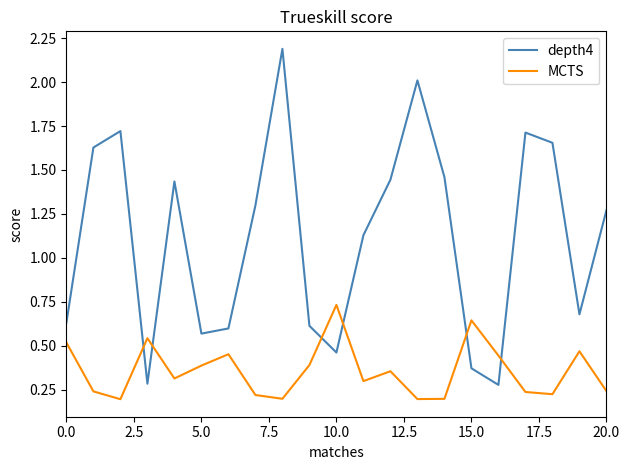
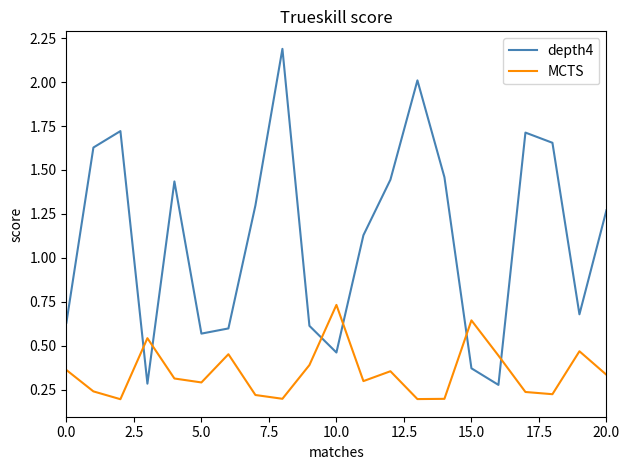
MCTS, 0.0: 0.52 -> 0.36
MCTS, 5.0: 0.39 -> 0.29
MCTS, 20.0: 0.24 -> 0.33
